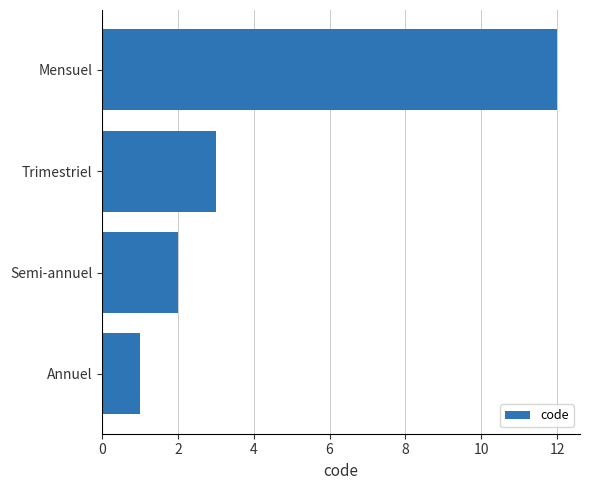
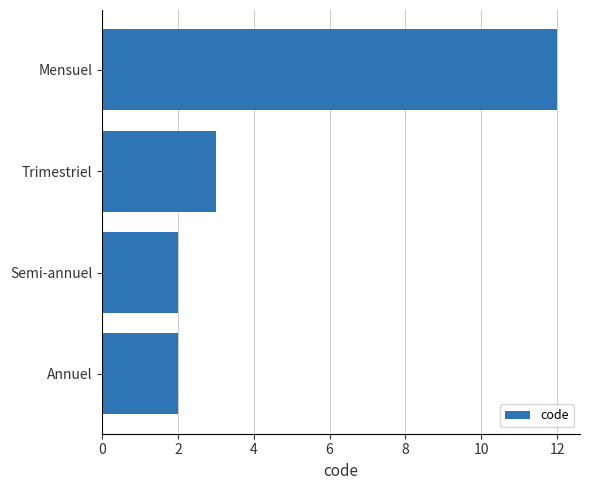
Annuel: 1 -> 2
